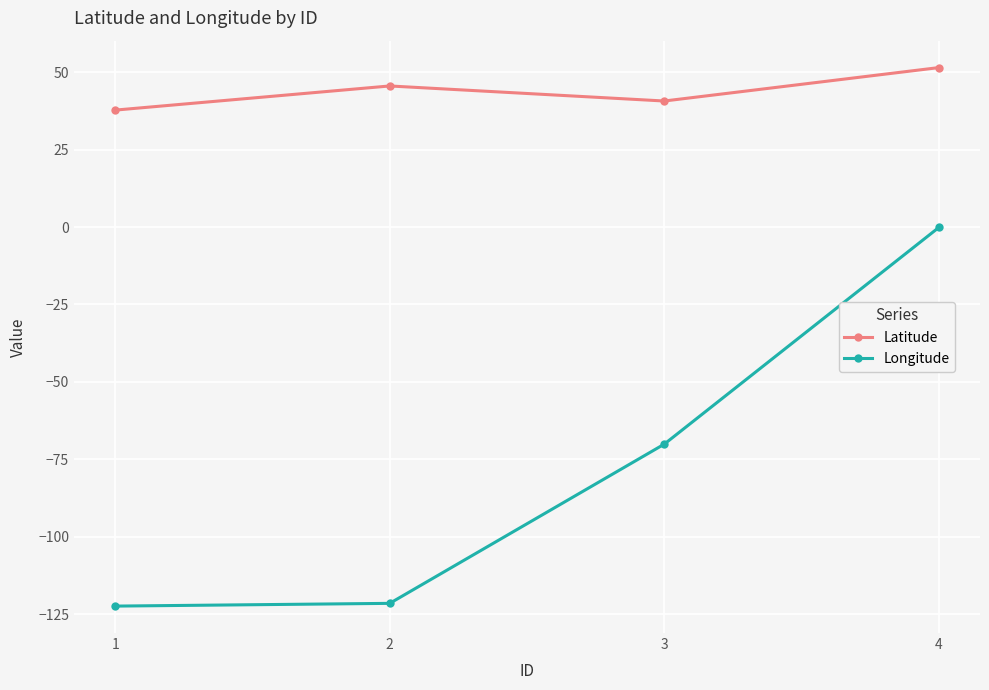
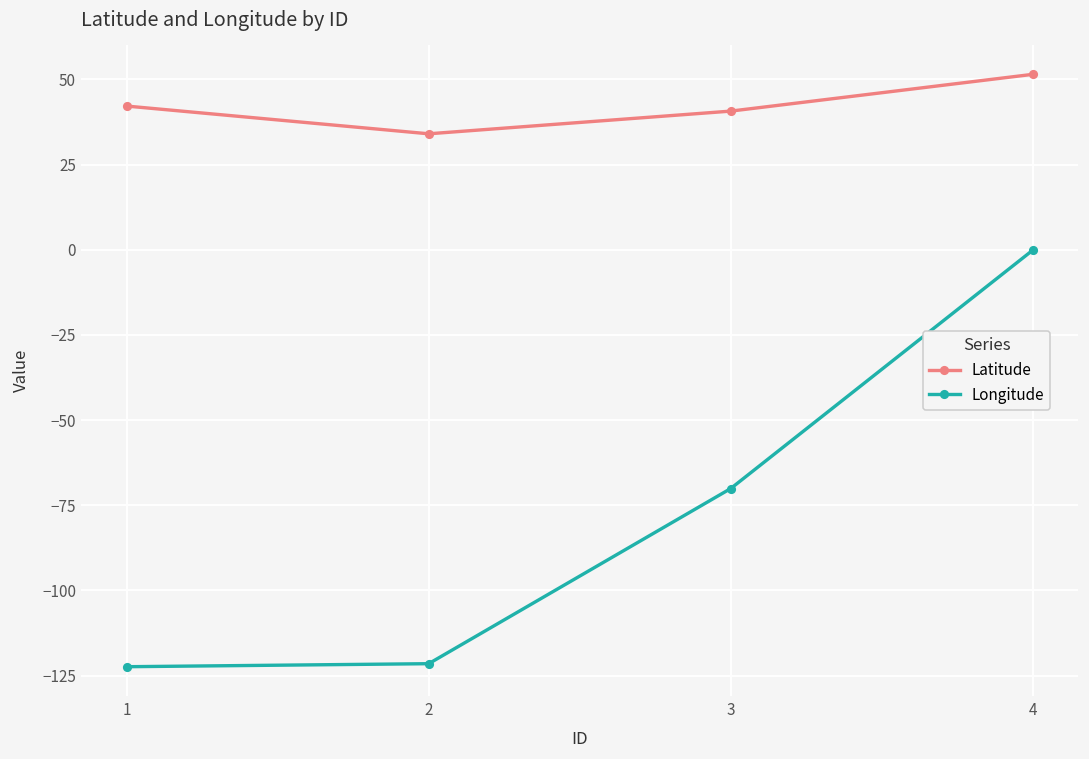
Latitude, 1: 38 -> 42
Latitude, 2: 46 -> 34
